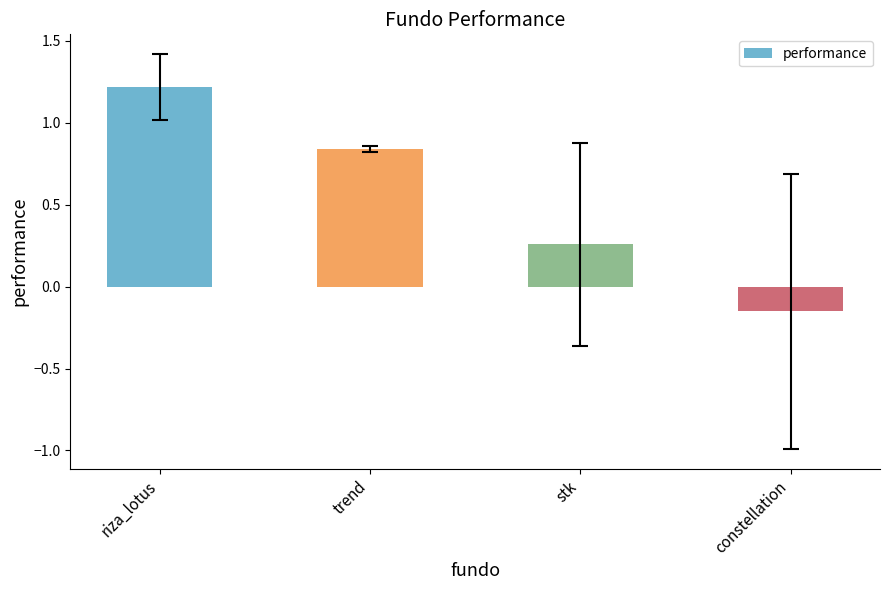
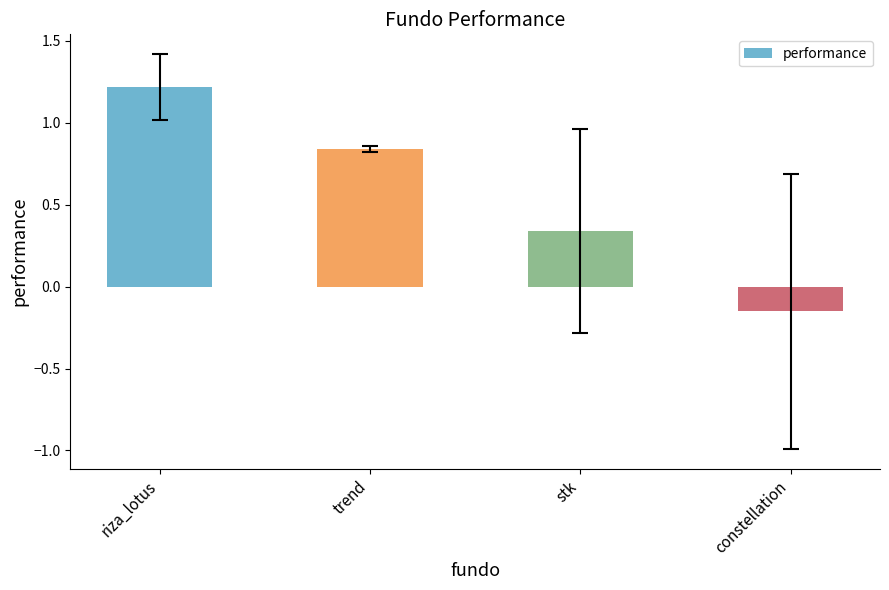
performance, stk: 0.26 -> 0.34
